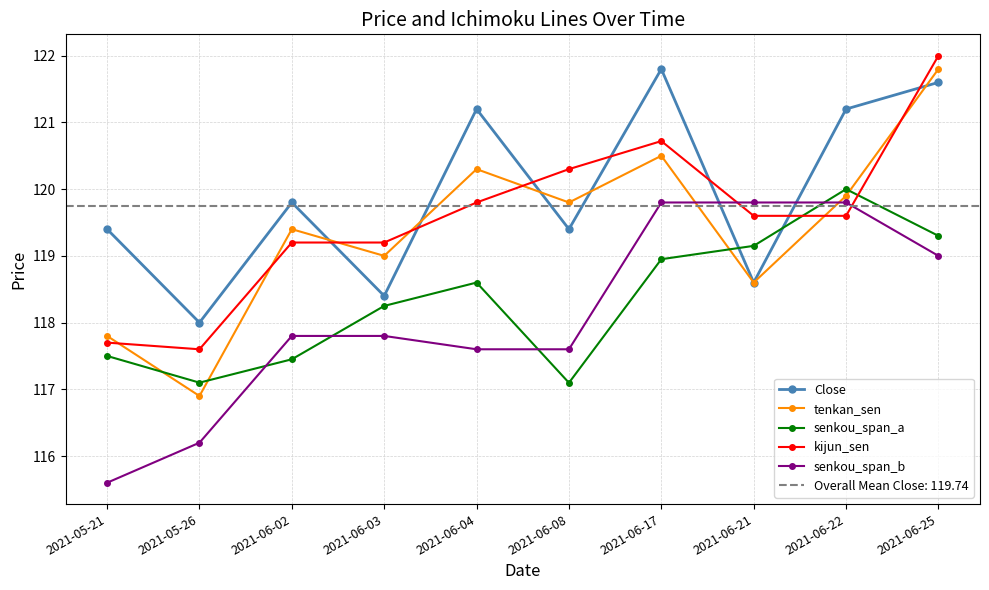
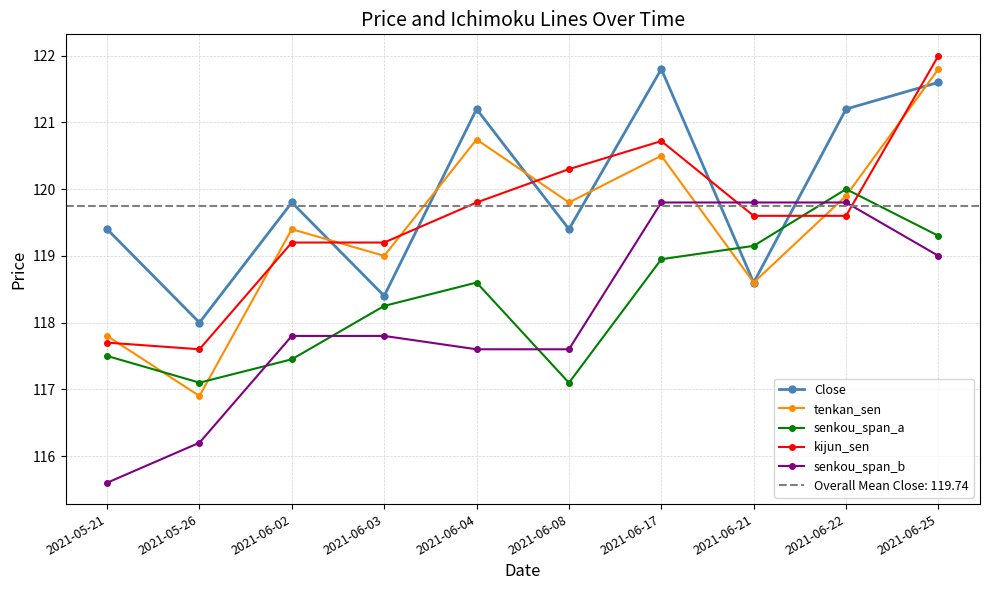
tenkan_sen, 2021-06-04: 120.3 -> 120.7
